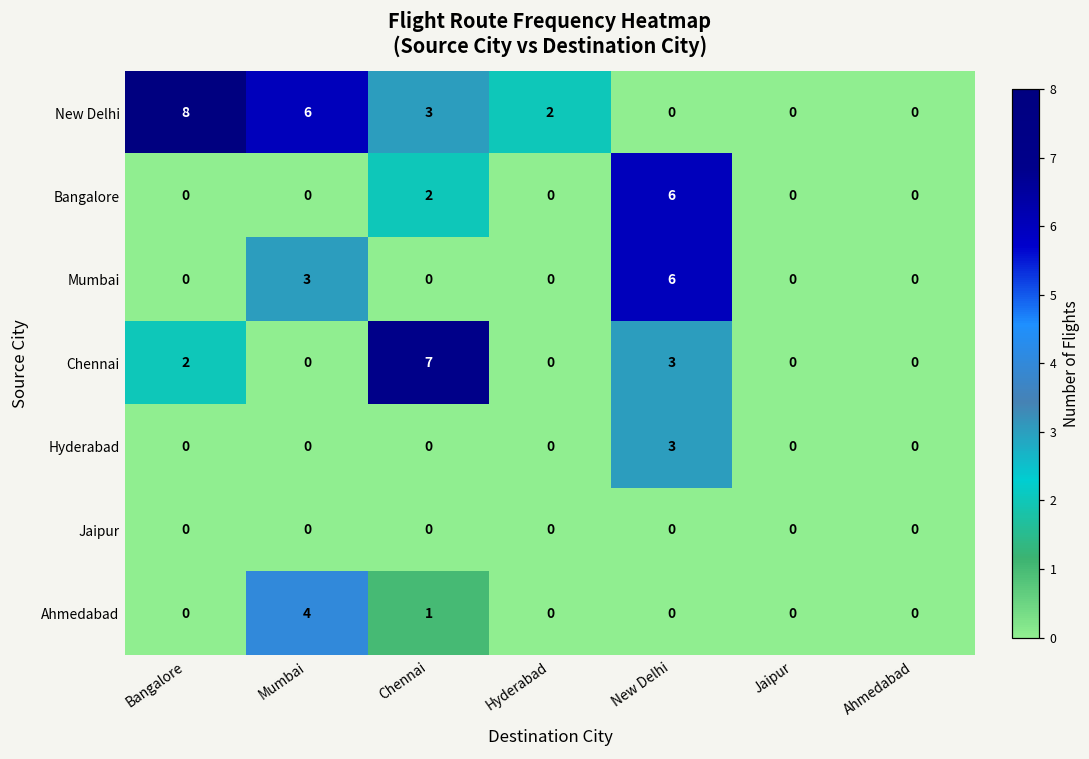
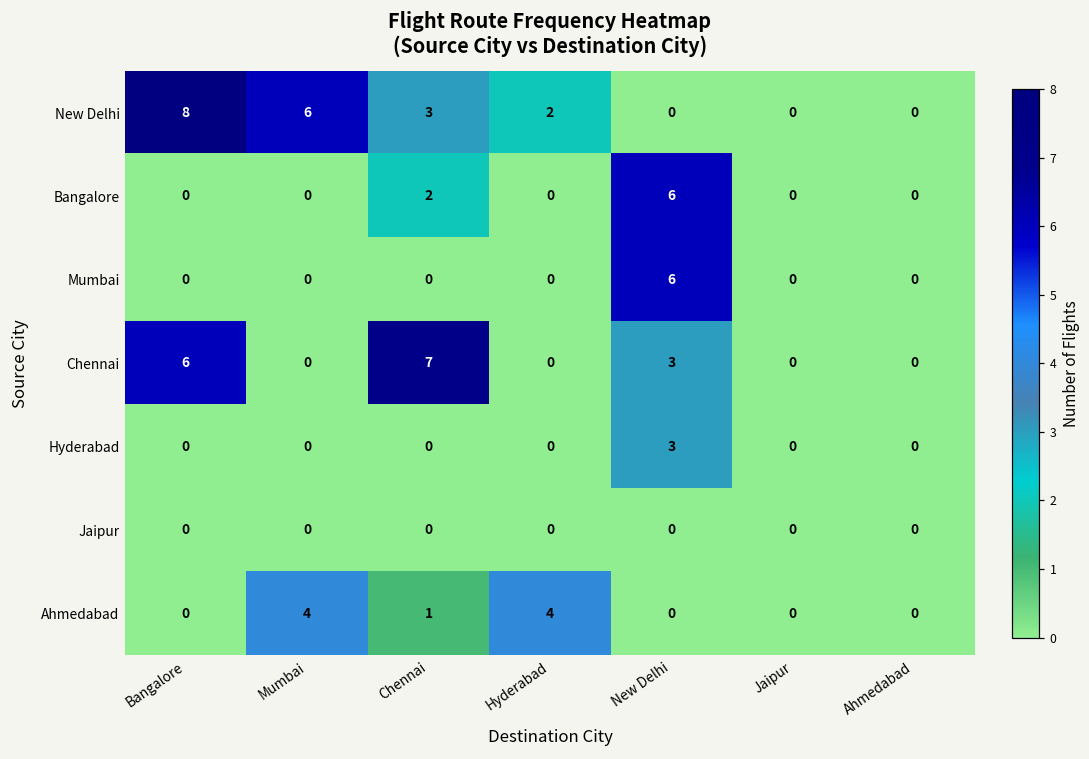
Mumbai, Mumbai: 3 -> 0
Chennai, Bangalore: 2 -> 6
Ahmedabad, Hyderabad: 0 -> 4
